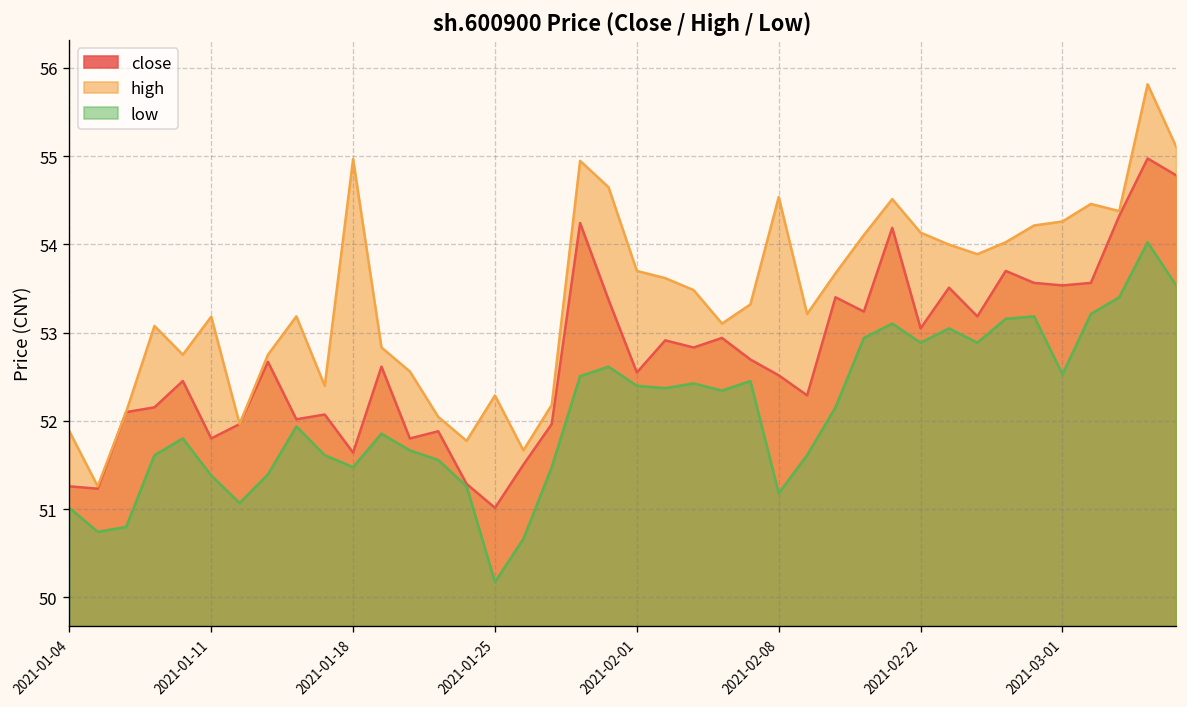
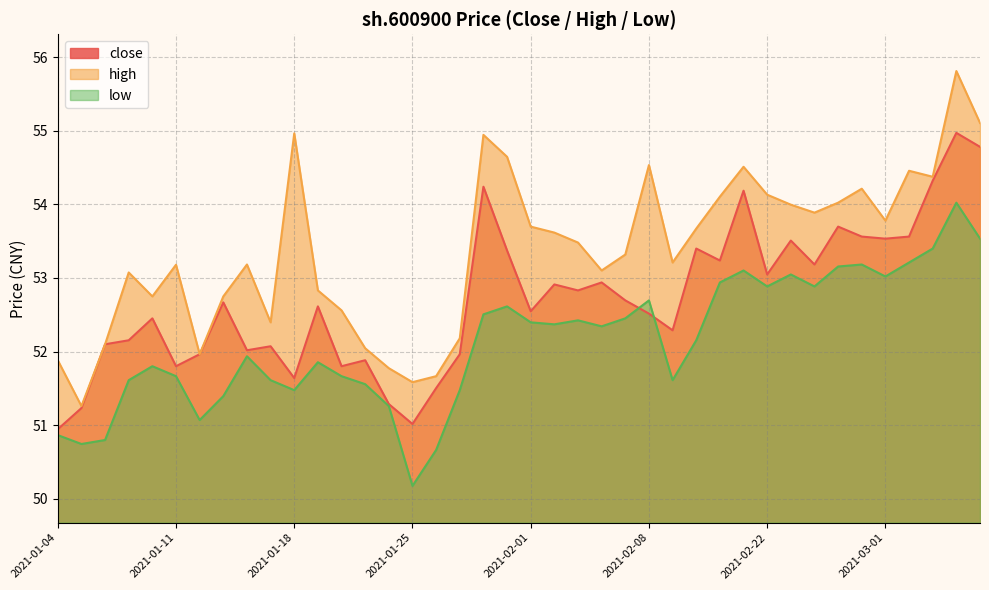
close, 2021-01-04: 51.3 -> 50.9
low, 2021-01-04: 51.0 -> 50.9
low, 2021-01-11: 51.4 -> 51.7
high, 2021-01-25: 52.3 -> 51.6
low, 2021-02-08: 51.2 -> 52.7
high, 2021-03-01: 54.3 -> 53.8
low, 2021-03-01: 52.5 -> 53.0
